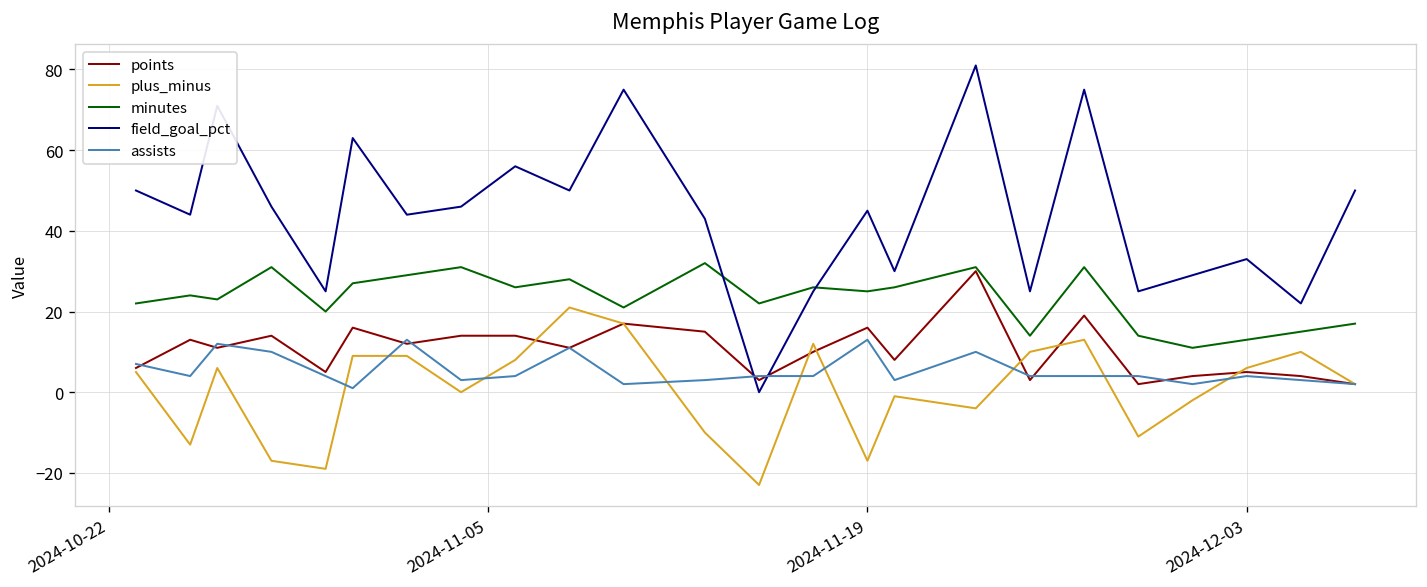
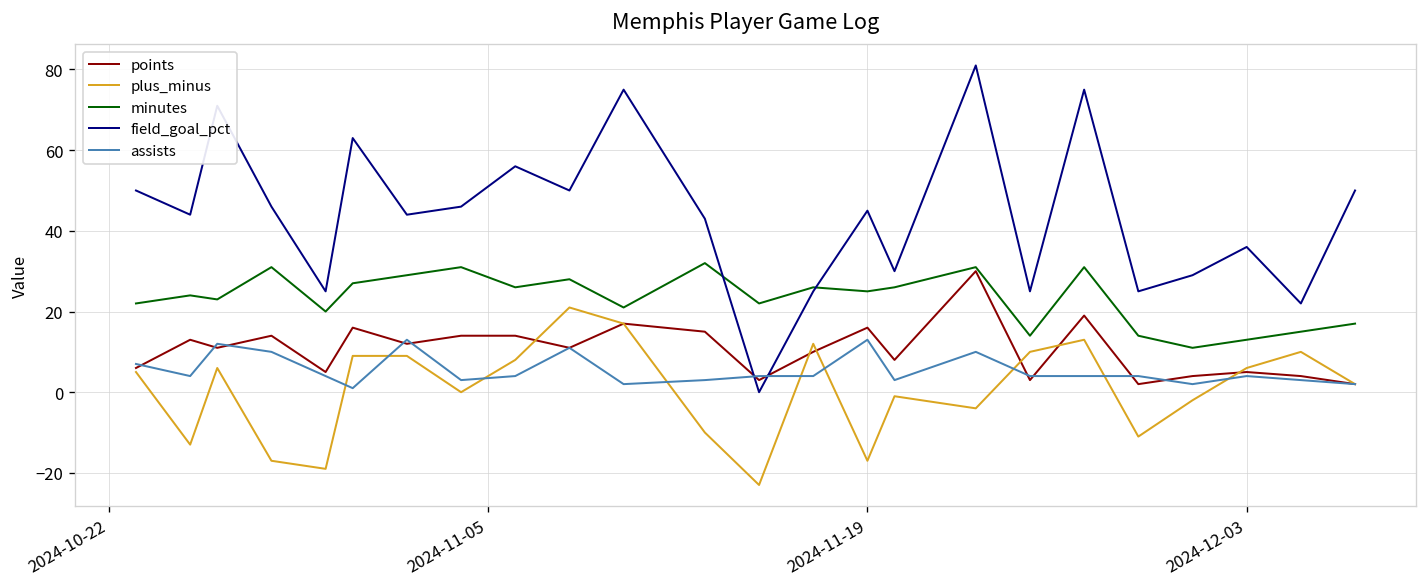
field_goal_pct, 2024-12-03: 33 -> 36
